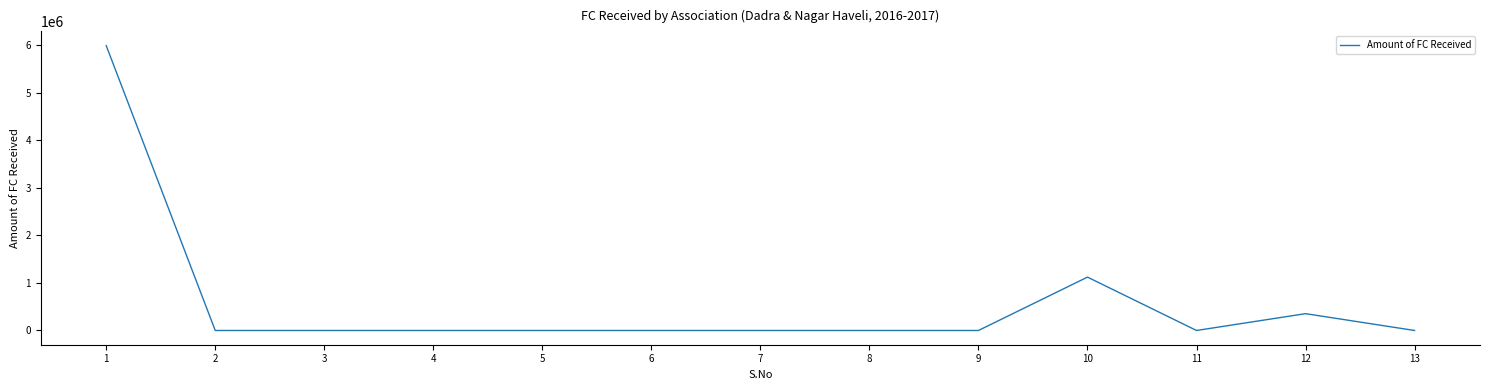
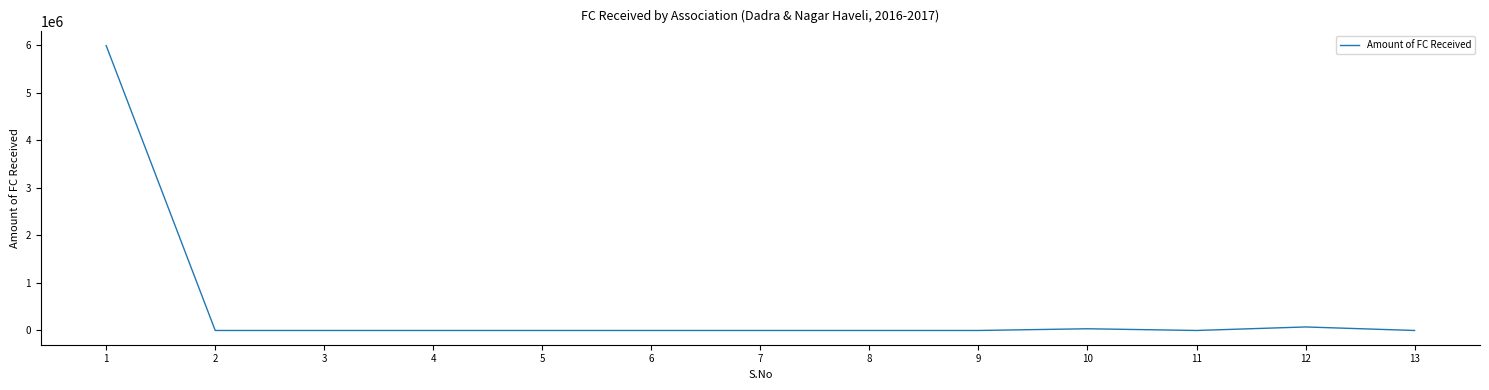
10: 1100000 -> 0
12: 400000 -> 100000
